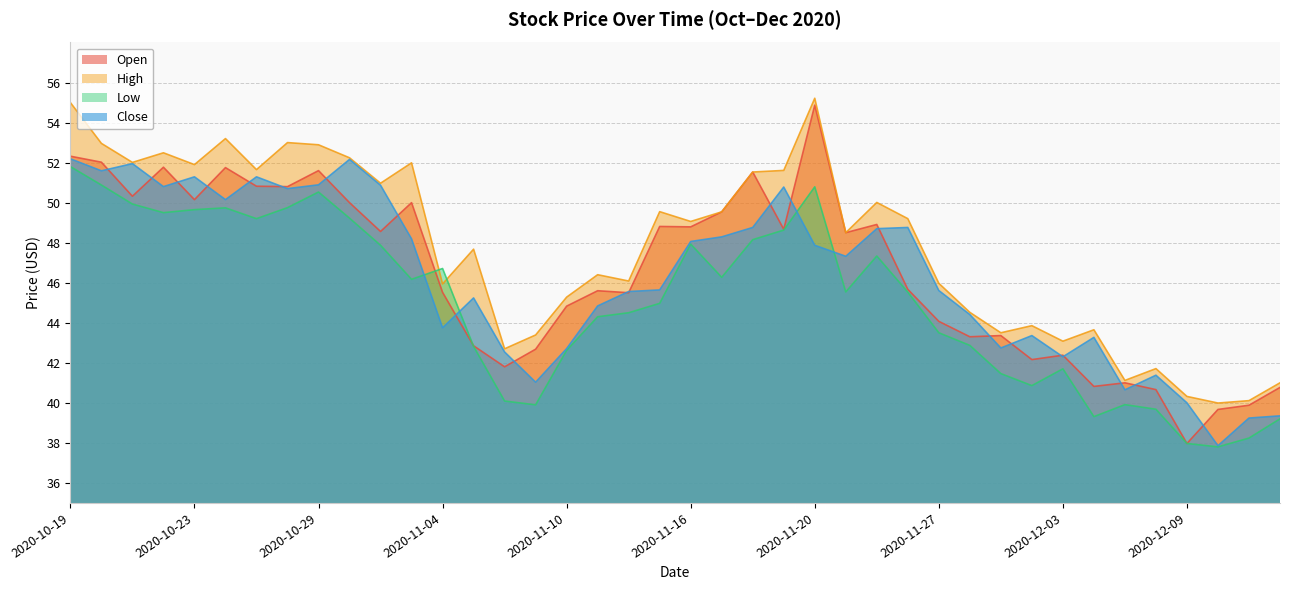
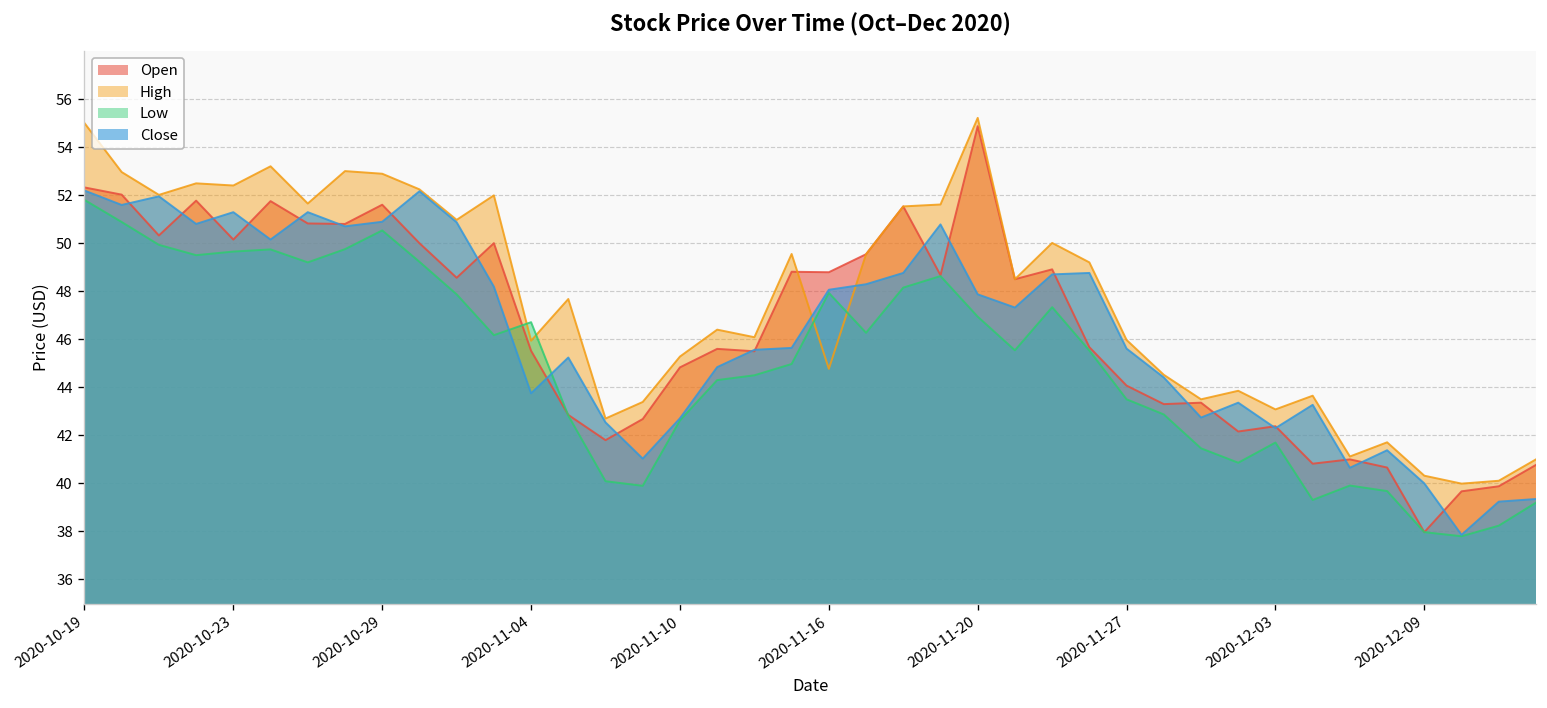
High, 2020-10-23: 51.9 -> 52.4
High, 2020-11-16: 49.1 -> 44.8
Low, 2020-11-20: 50.8 -> 46.9
